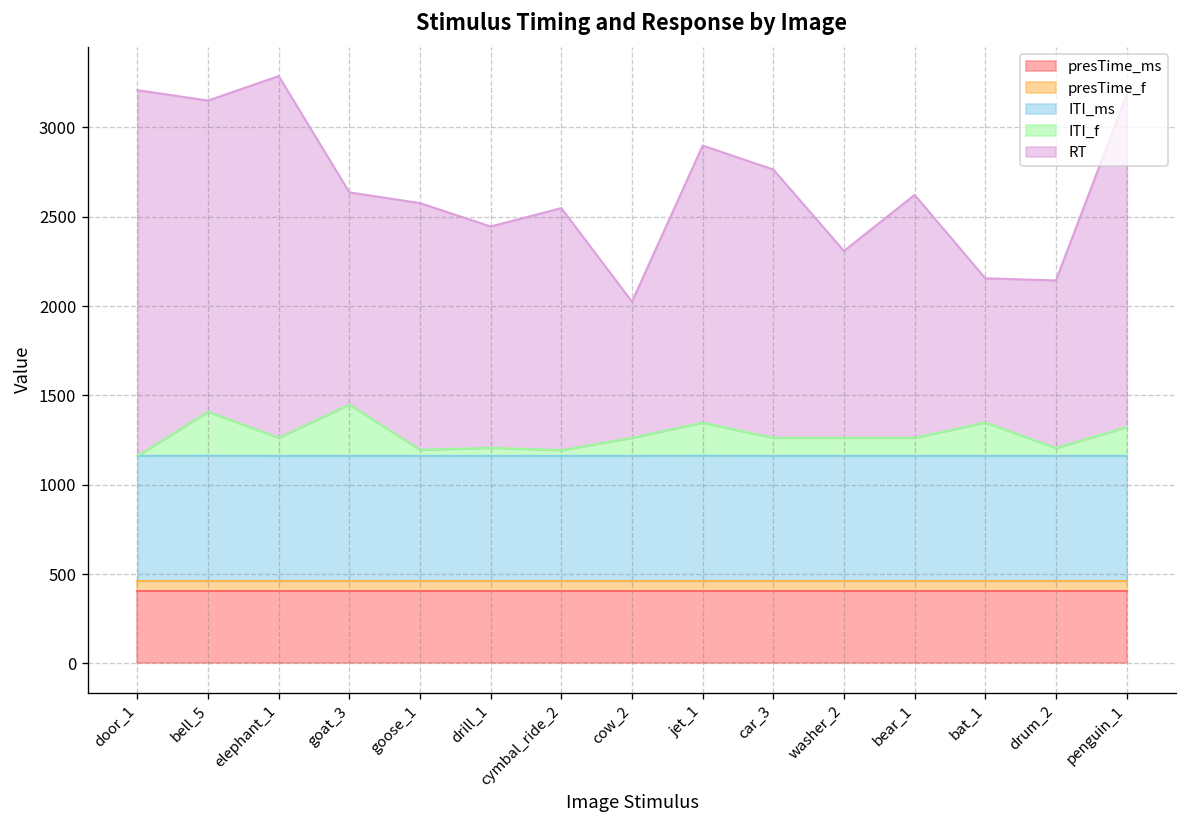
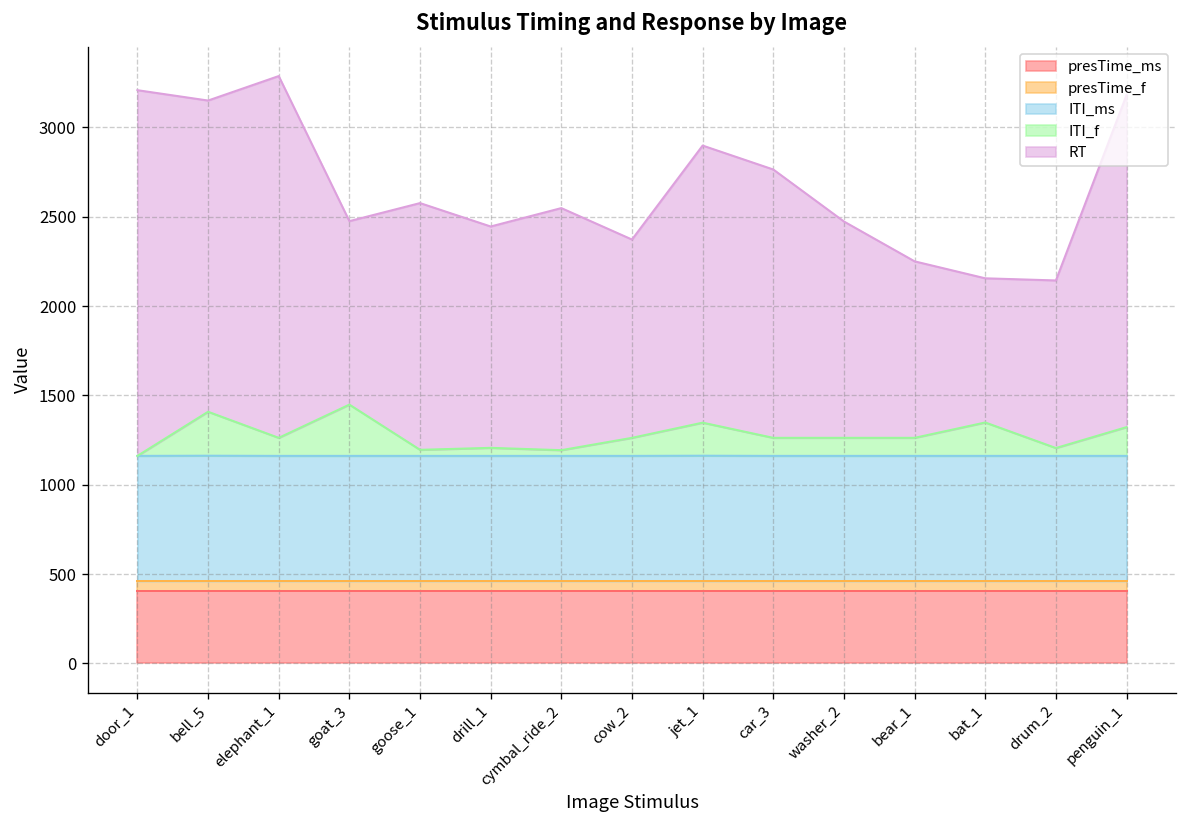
RT, goat_3: 1190 -> 1030
RT, cow_2: 760 -> 1110
RT, washer_2: 1050 -> 1210
RT, bear_1: 1360 -> 990
